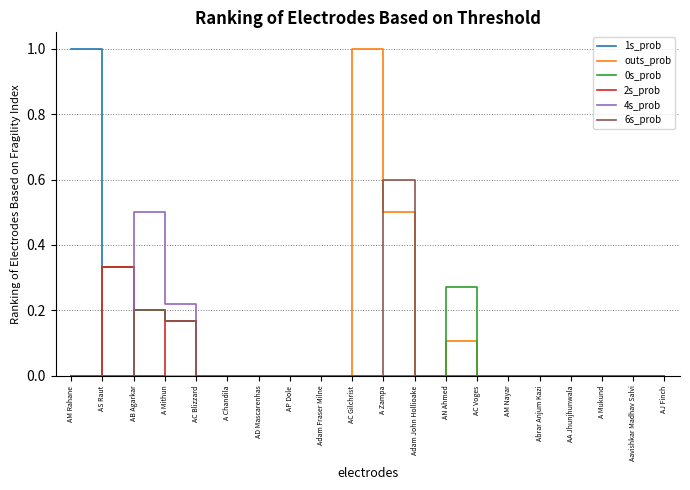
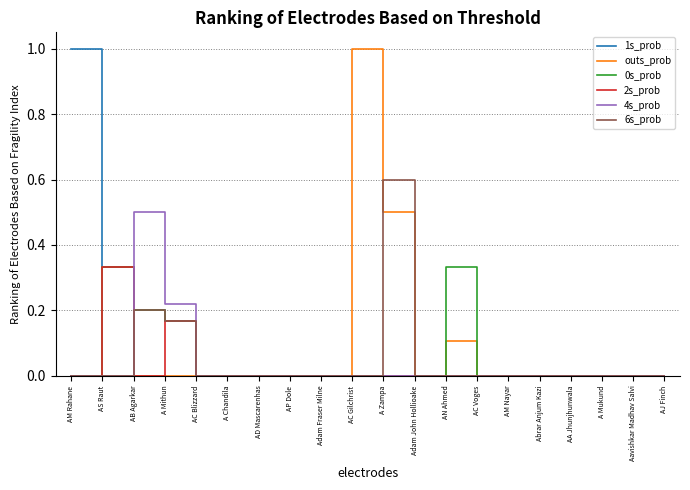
0s_prob, AN Ahmed: 0.27 -> 0.33
